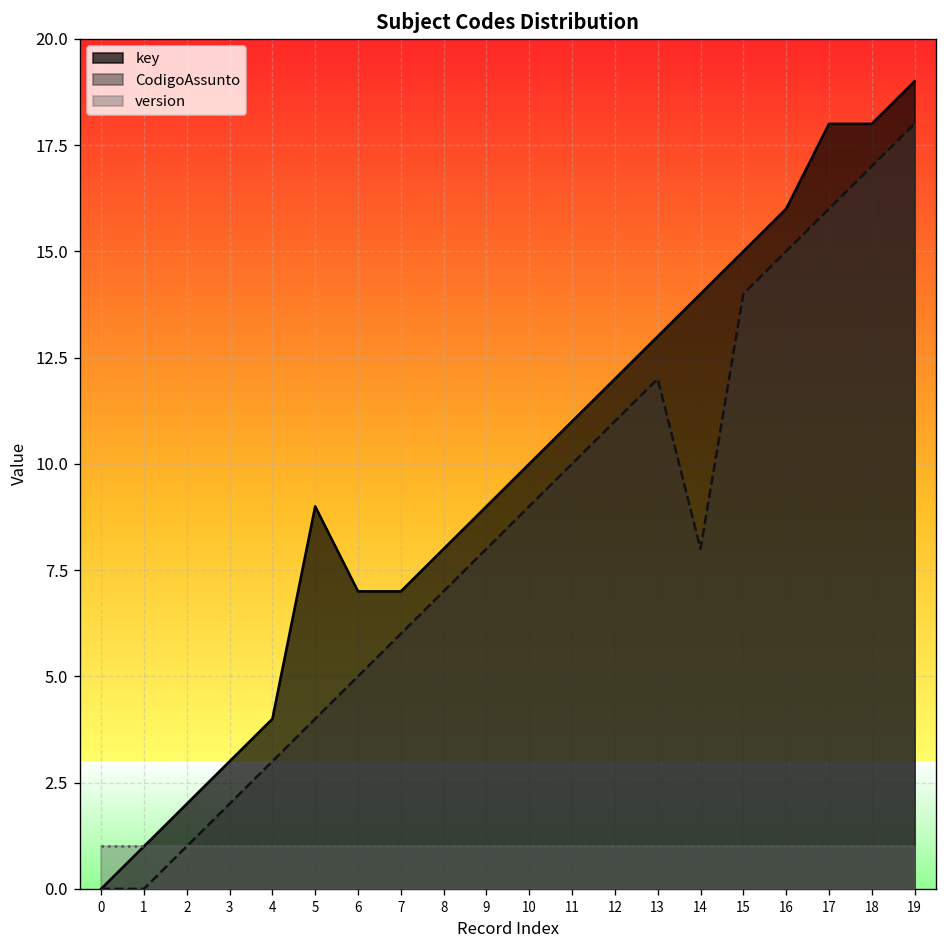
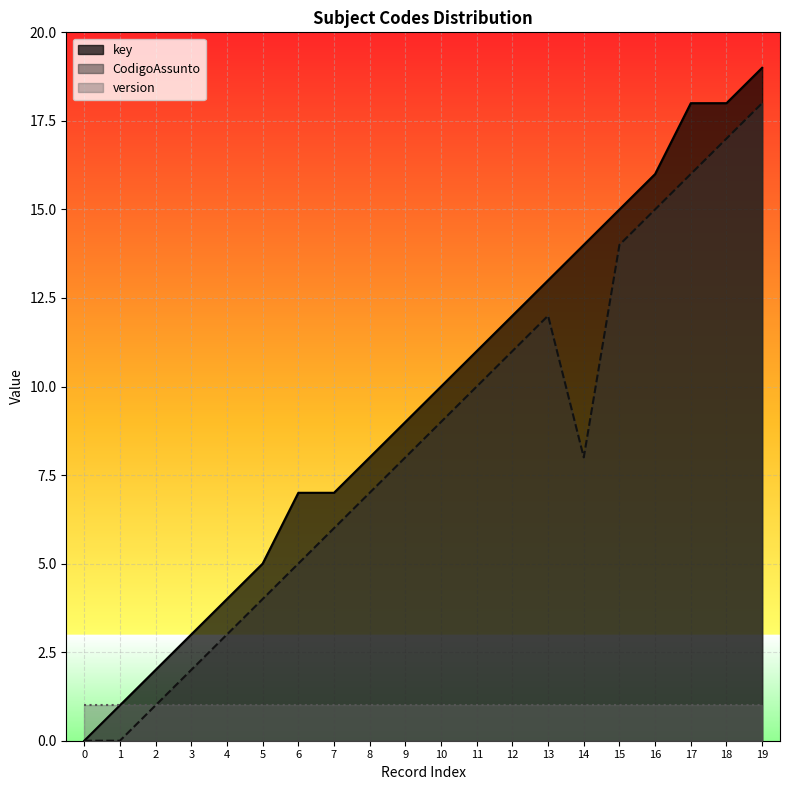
key, 5: 9 -> 5
